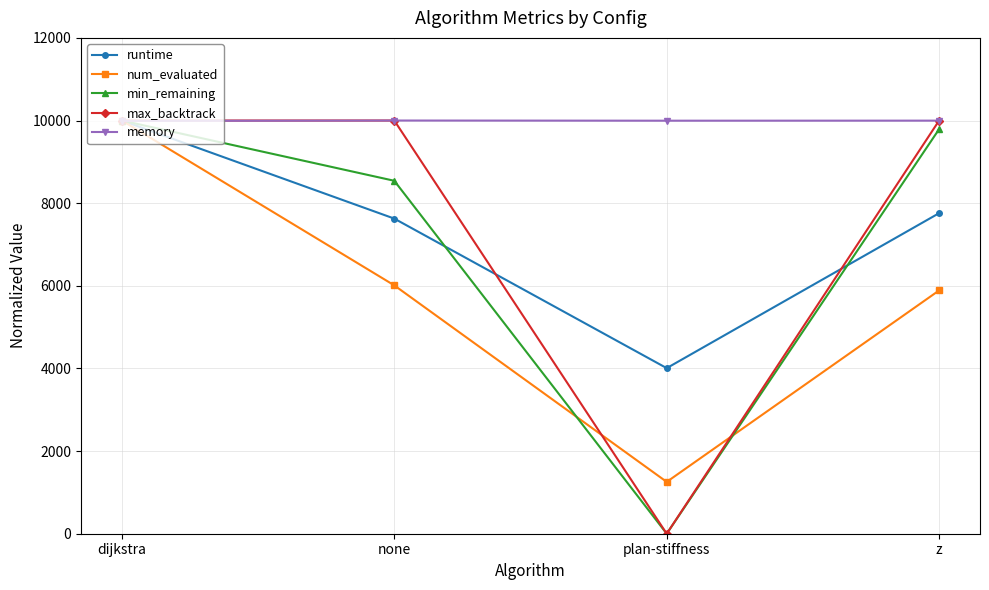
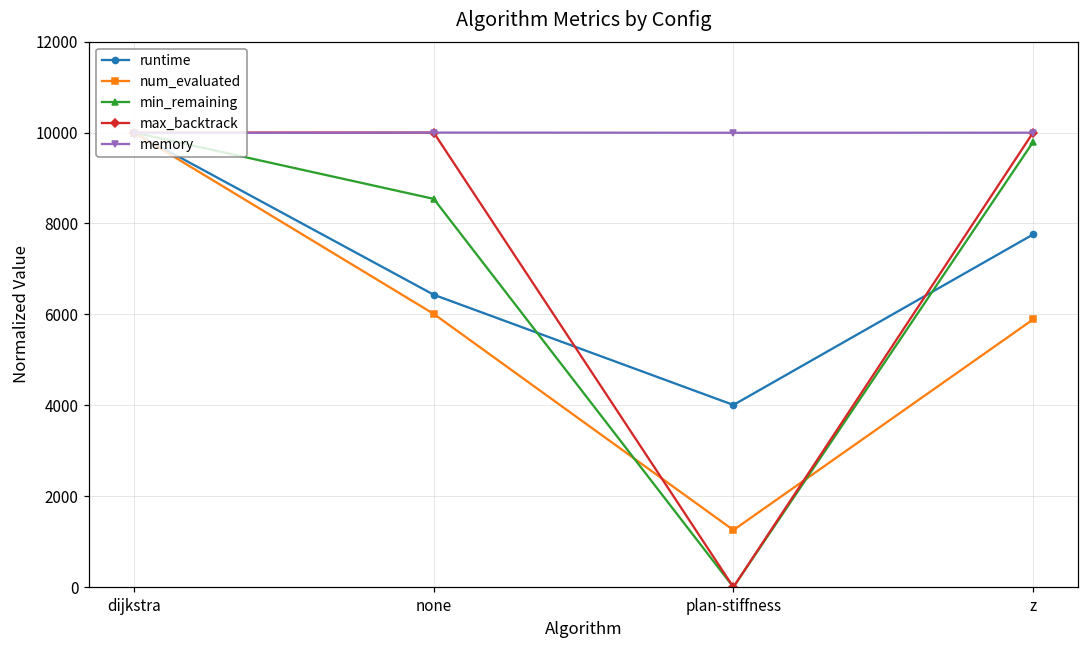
runtime, none: 7600 -> 6400
